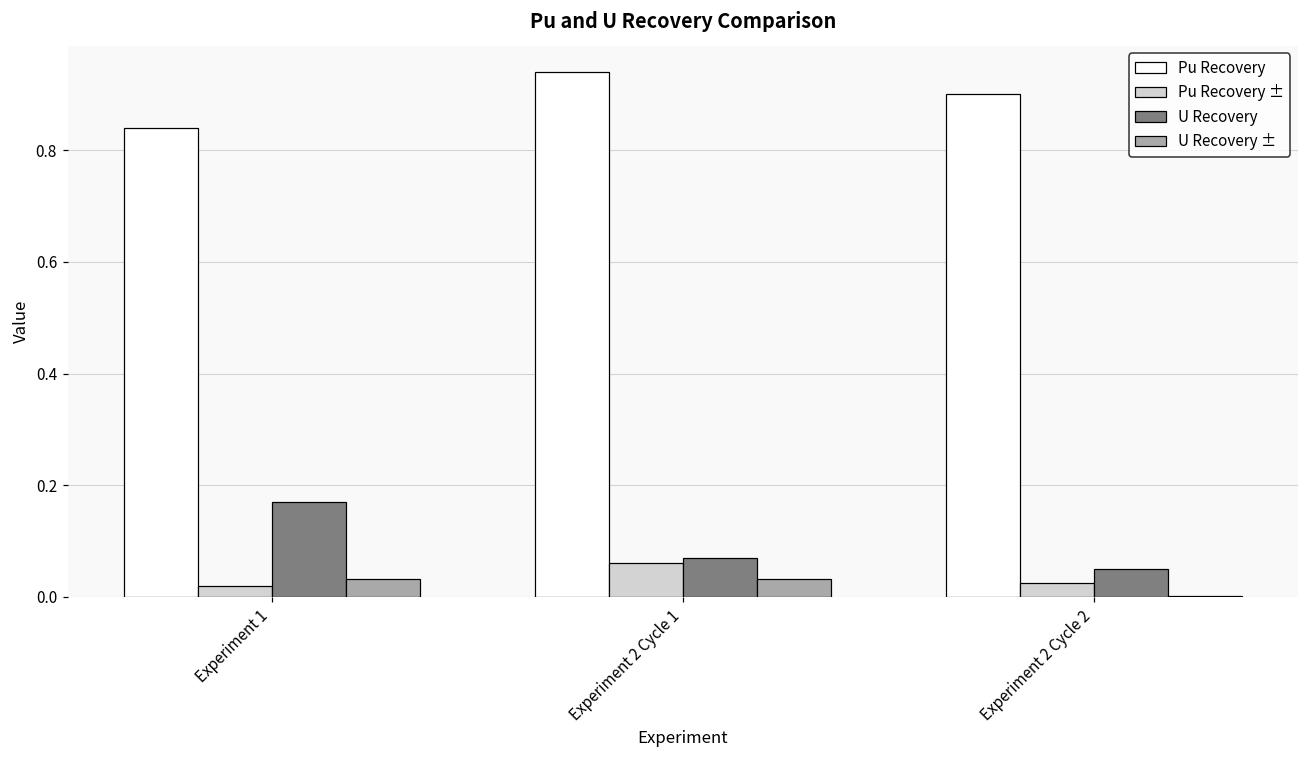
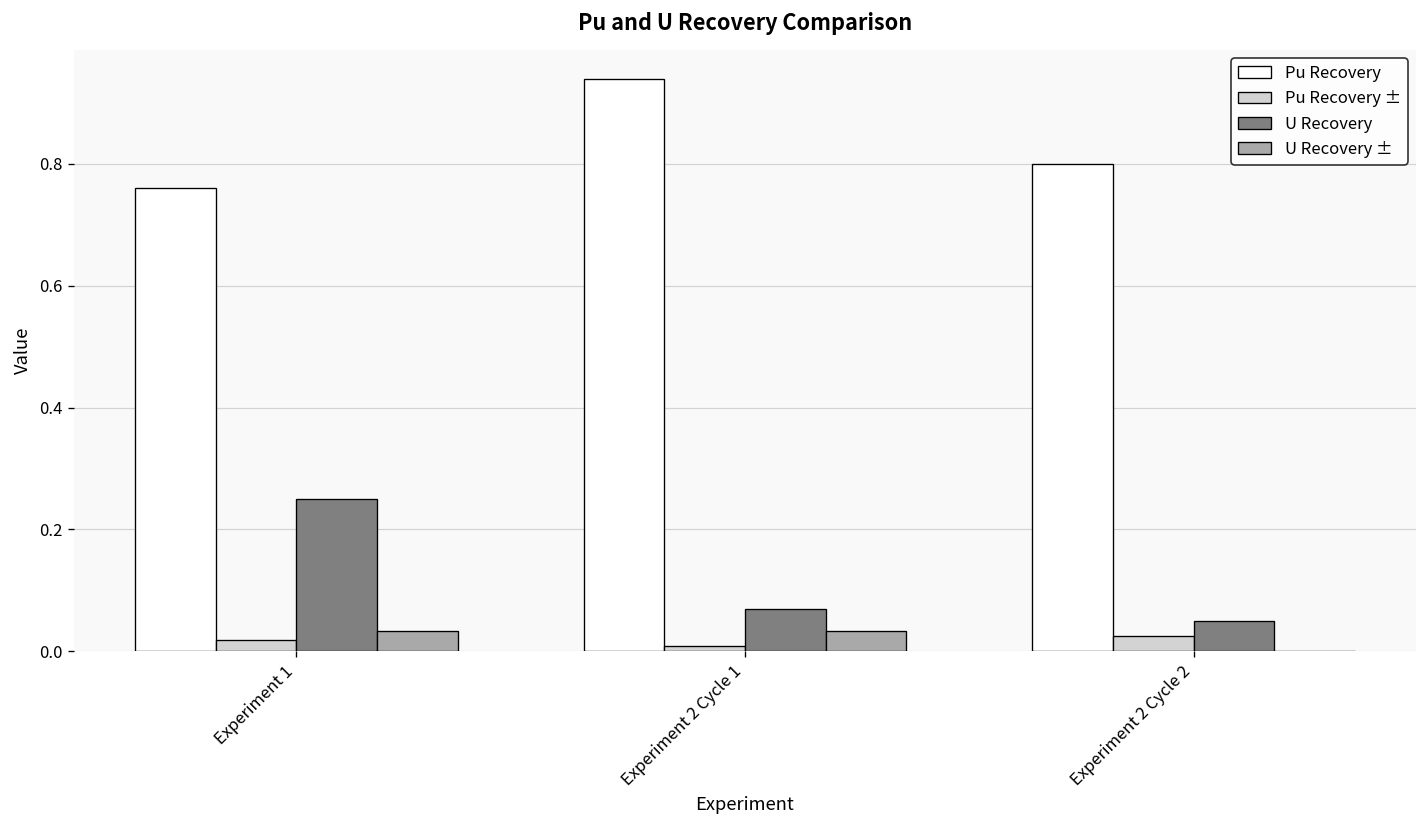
Pu Recovery, Experiment 1: 0.84 -> 0.76
U Recovery, Experiment 1: 0.17 -> 0.25
Pu Recovery ±, Experiment 2 Cycle 1: 0.06 -> 0.01
Pu Recovery, Experiment 2 Cycle 2: 0.9 -> 0.8
